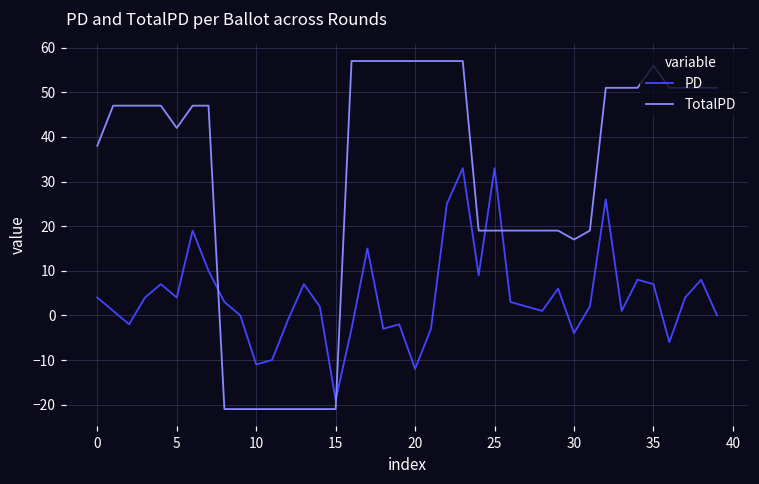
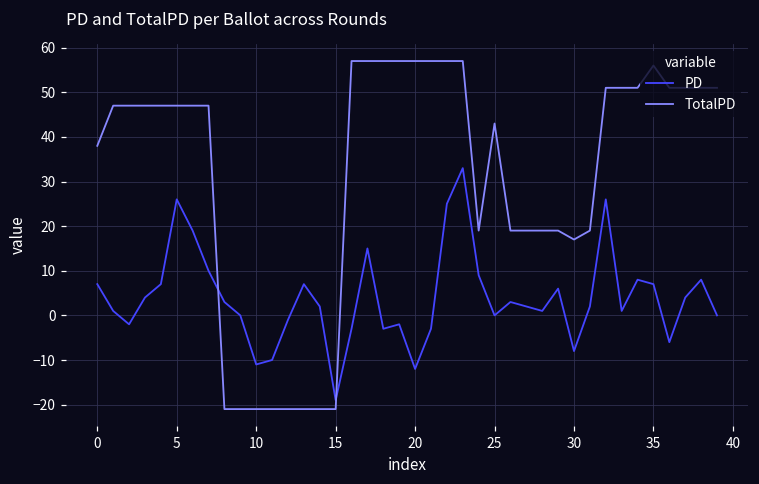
PD, 0: 4 -> 7
PD, 5: 4 -> 26
TotalPD, 5: 42 -> 47
PD, 25: 33 -> 0
TotalPD, 25: 19 -> 43
PD, 30: -4 -> -8
